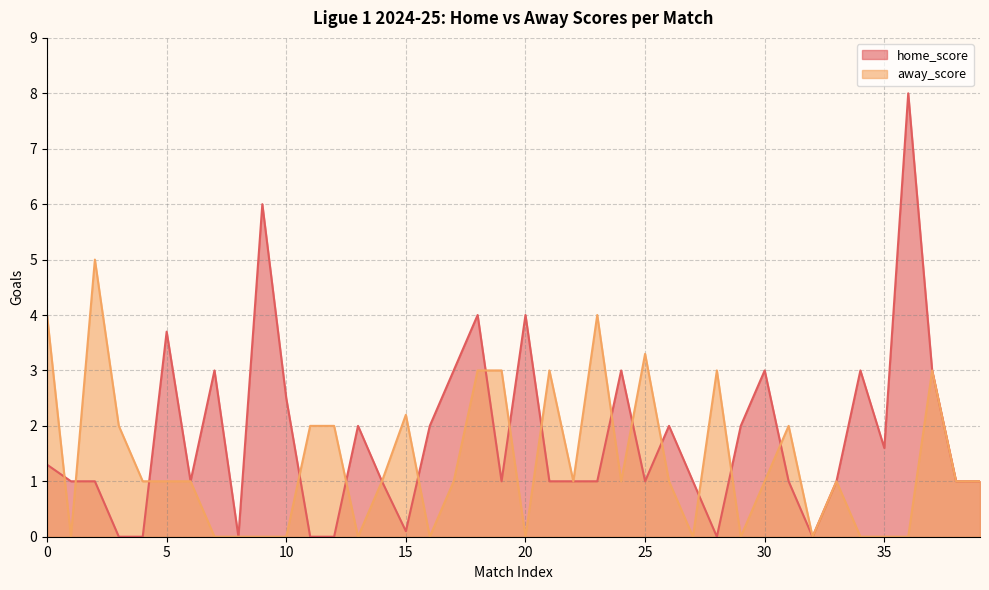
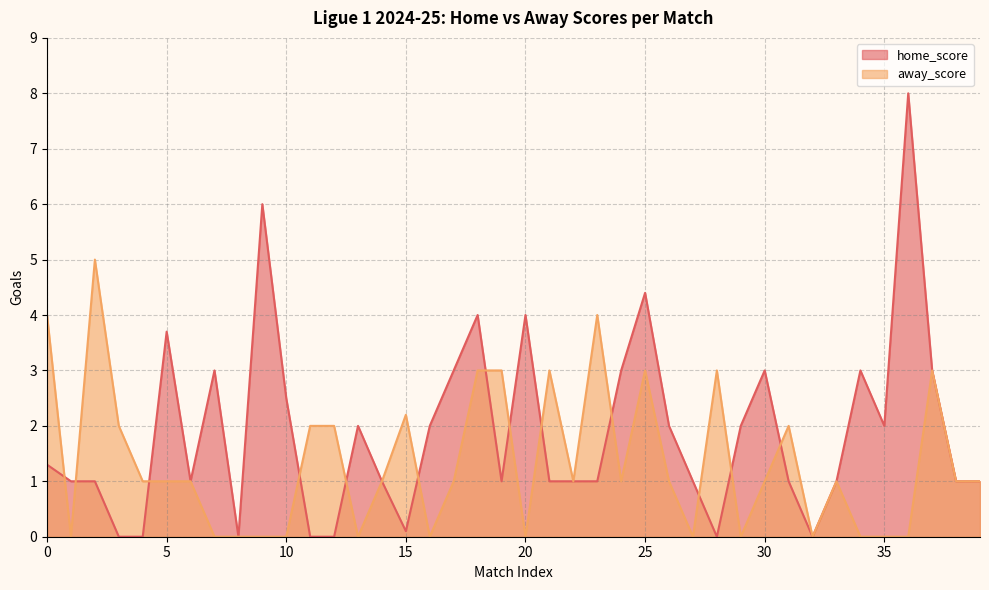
home_score, 25: 1.0 -> 4.4
away_score, 25: 3.3 -> 3.0
home_score, 35: 1.6 -> 2.0
